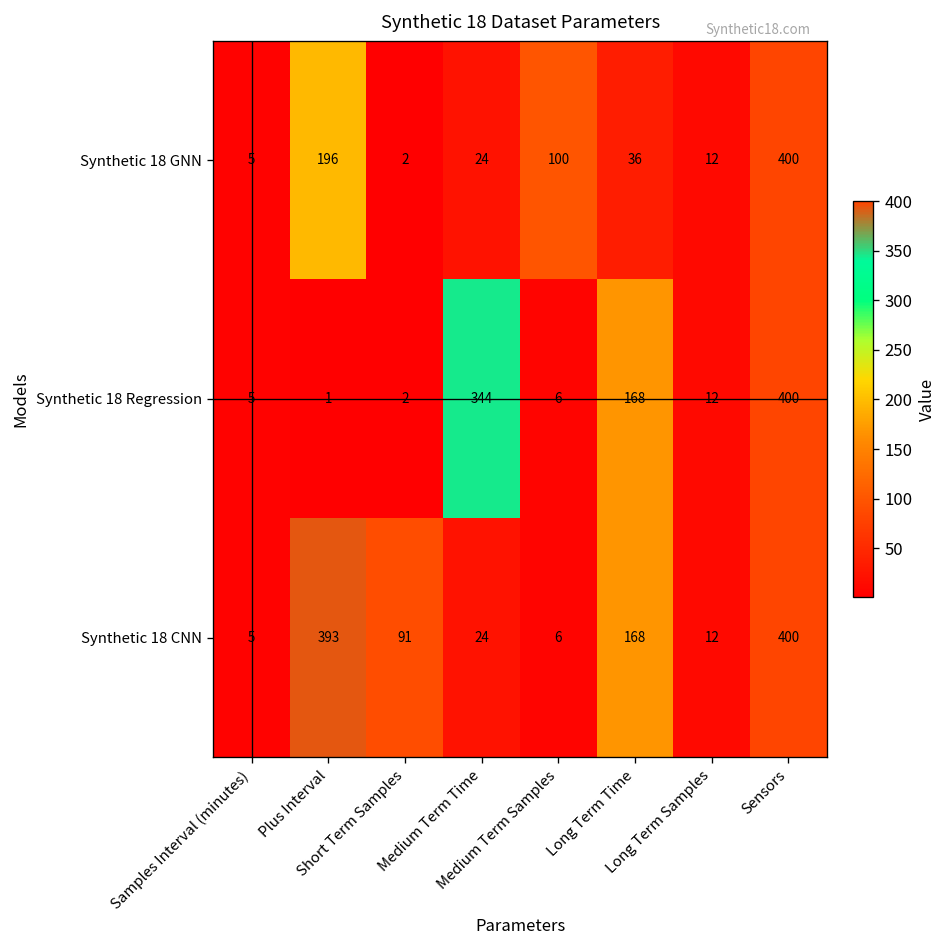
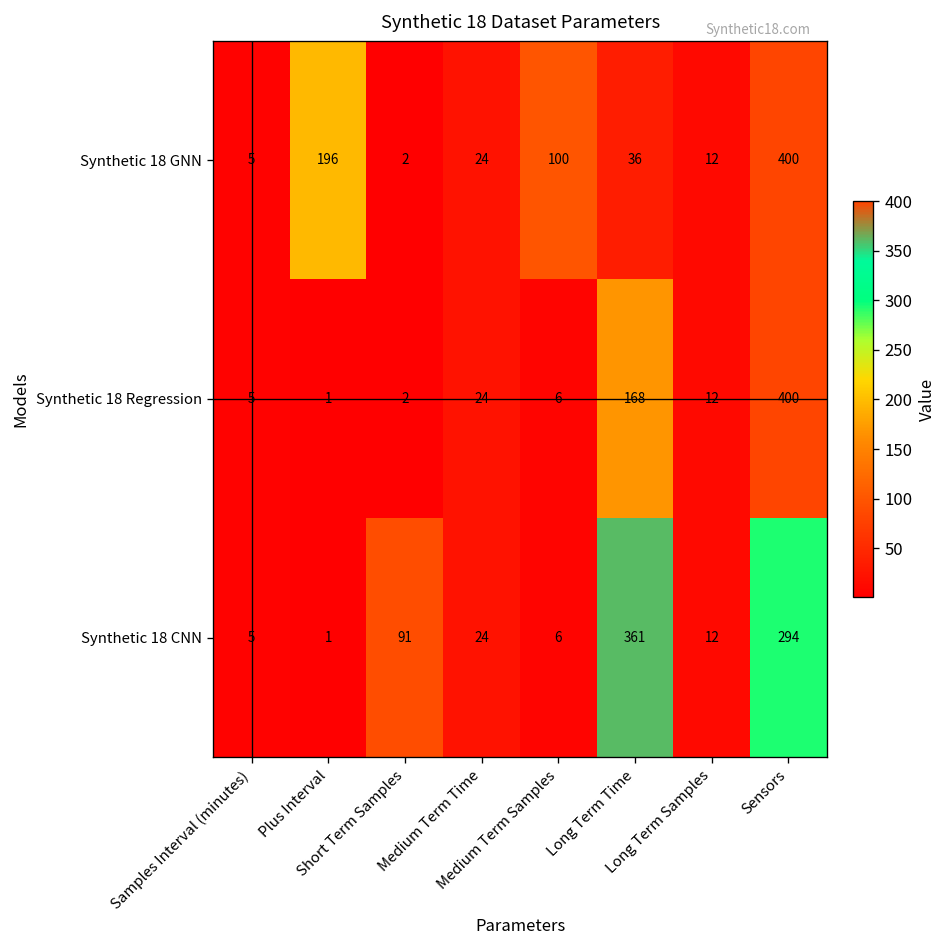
Synthetic 18 Regression, Medium Term Time: 344 -> 24
Synthetic 18 CNN, Plus Interval: 393 -> 1
Synthetic 18 CNN, Long Term Time: 168 -> 361
Synthetic 18 CNN, Sensors: 400 -> 294
